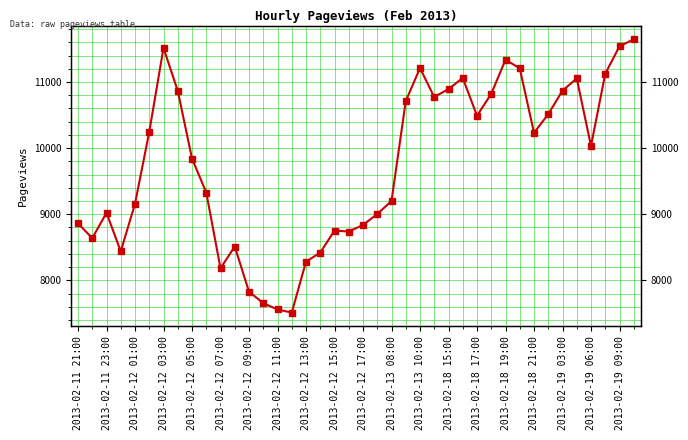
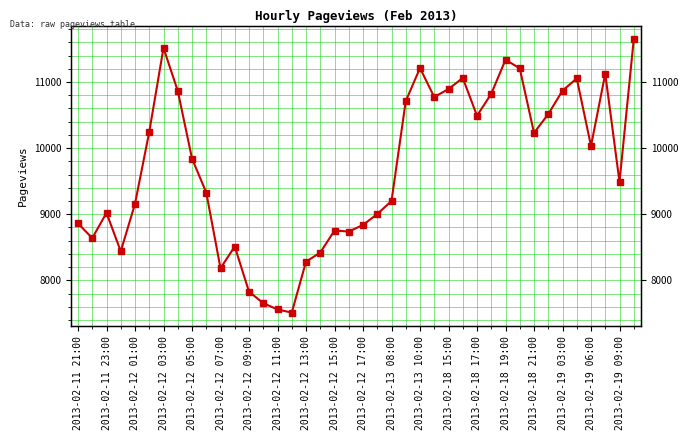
2013-02-19 09:00: 11500 -> 9500
